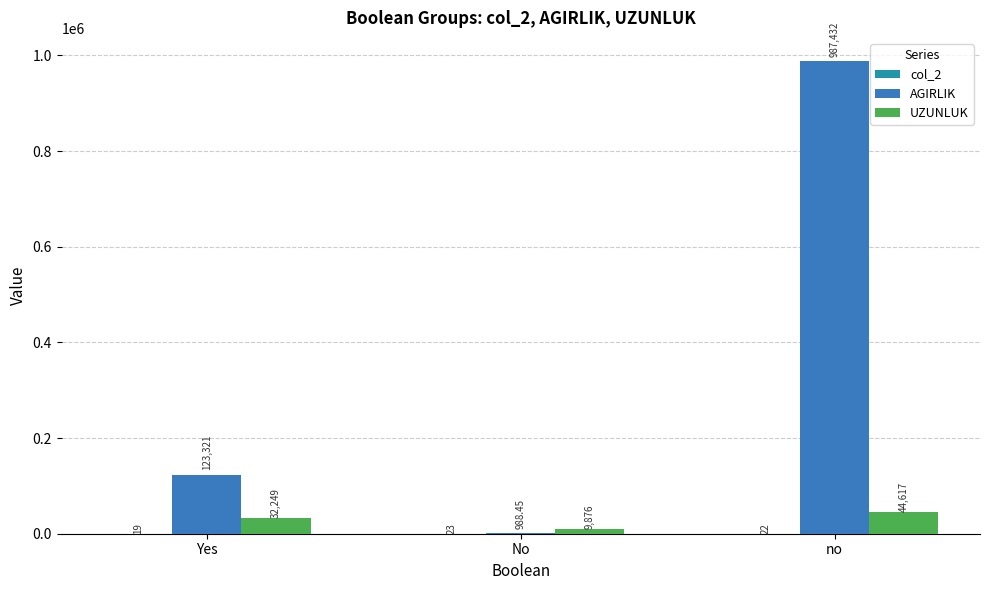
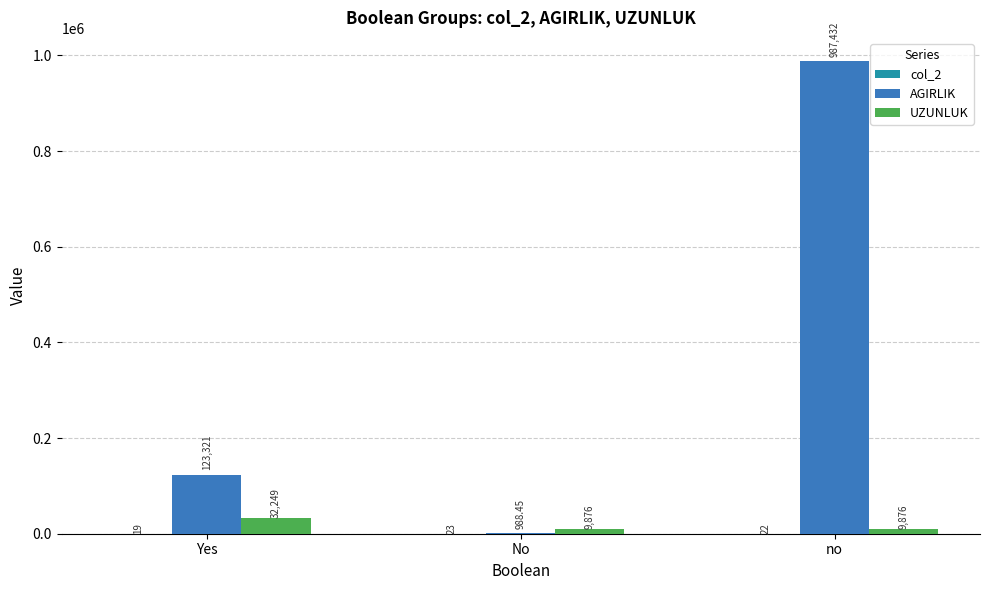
UZUNLUK, no: 44,617 -> 9,876
